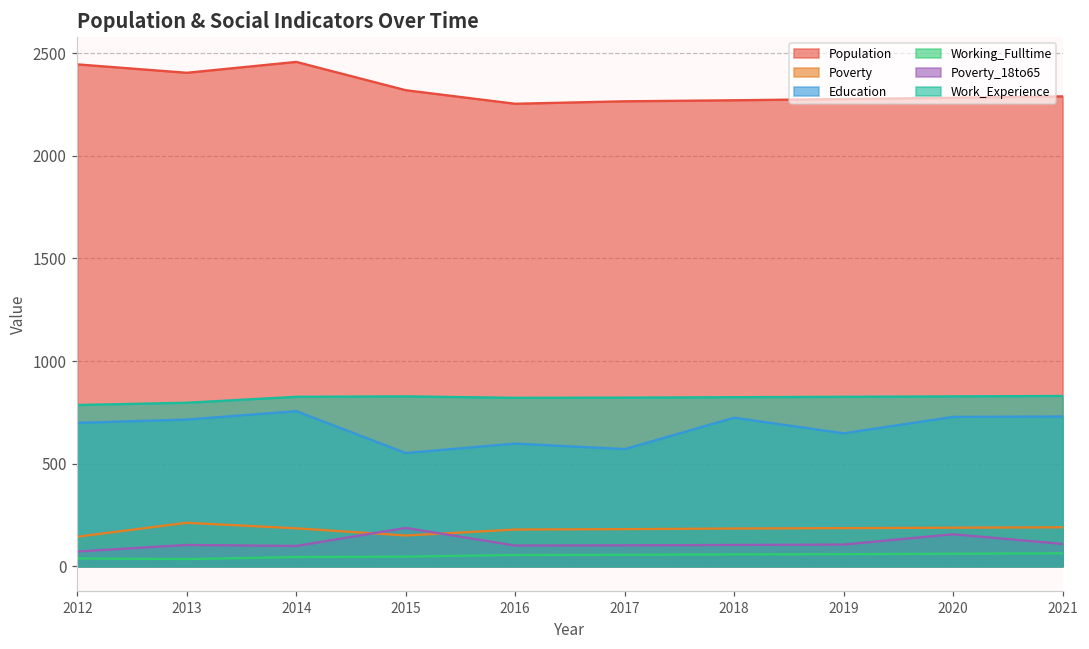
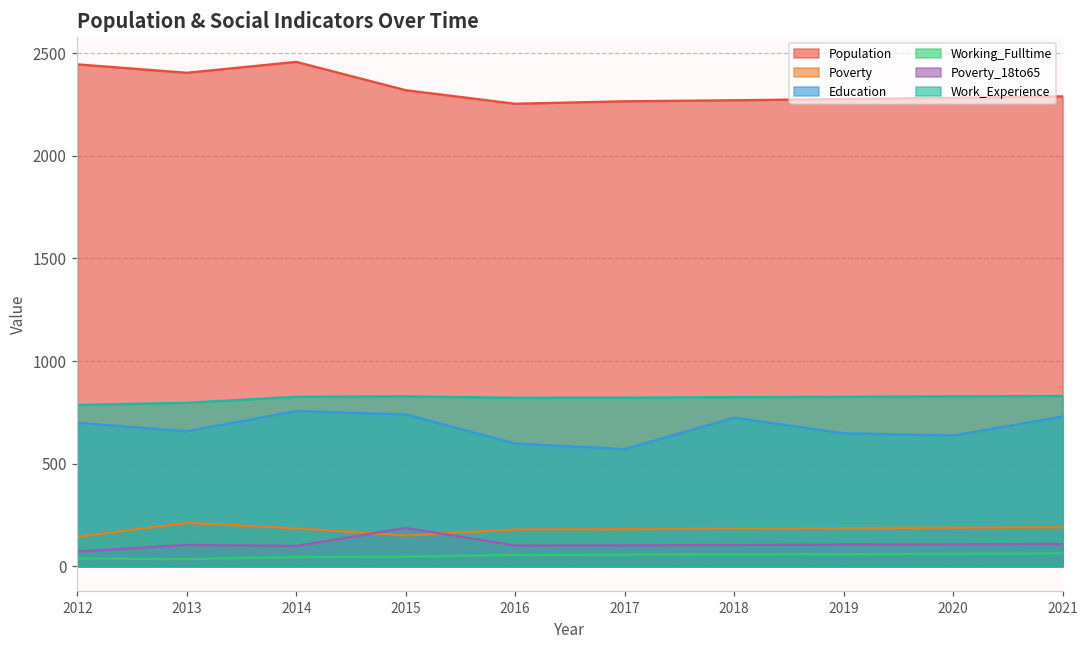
Education, 2013: 720 -> 660
Education, 2015: 550 -> 740
Education, 2020: 730 -> 640
Poverty_18to65, 2020: 160 -> 110
